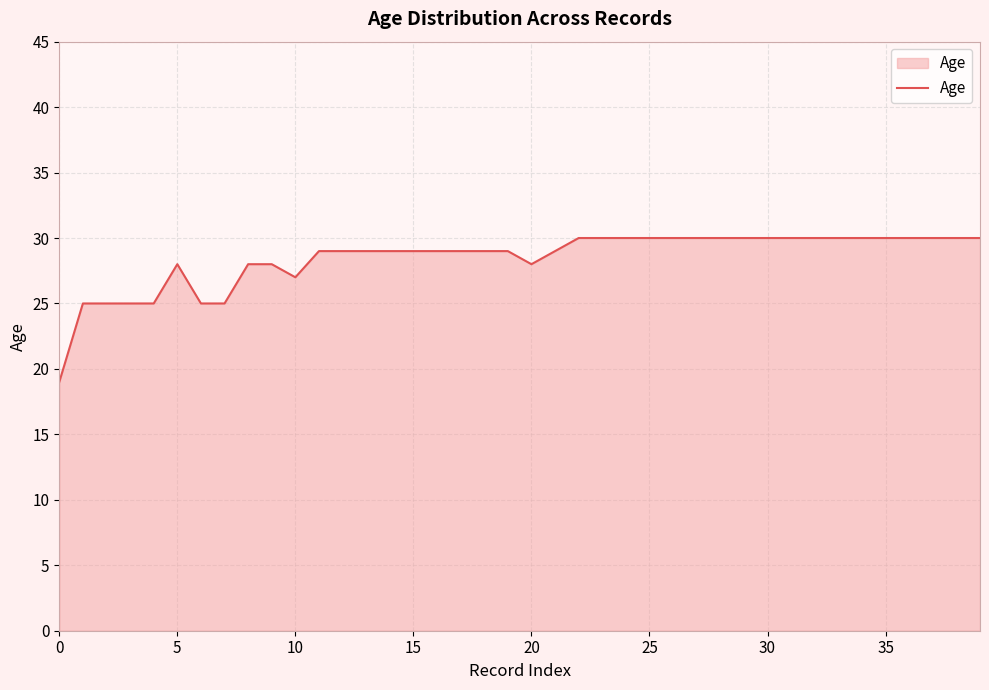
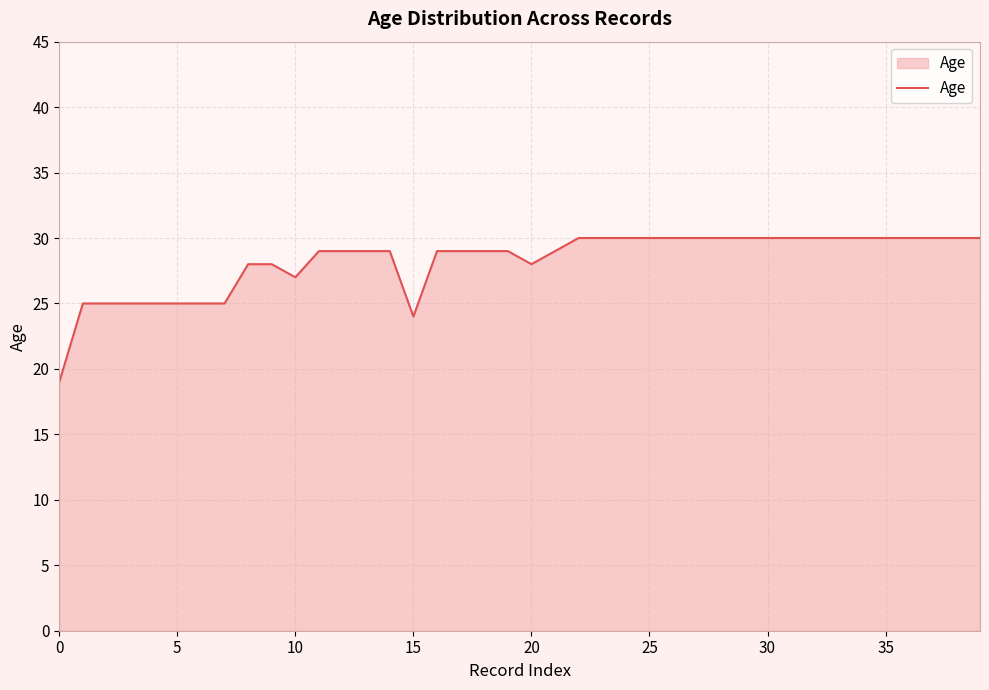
5: 28 -> 25
15: 29 -> 24
